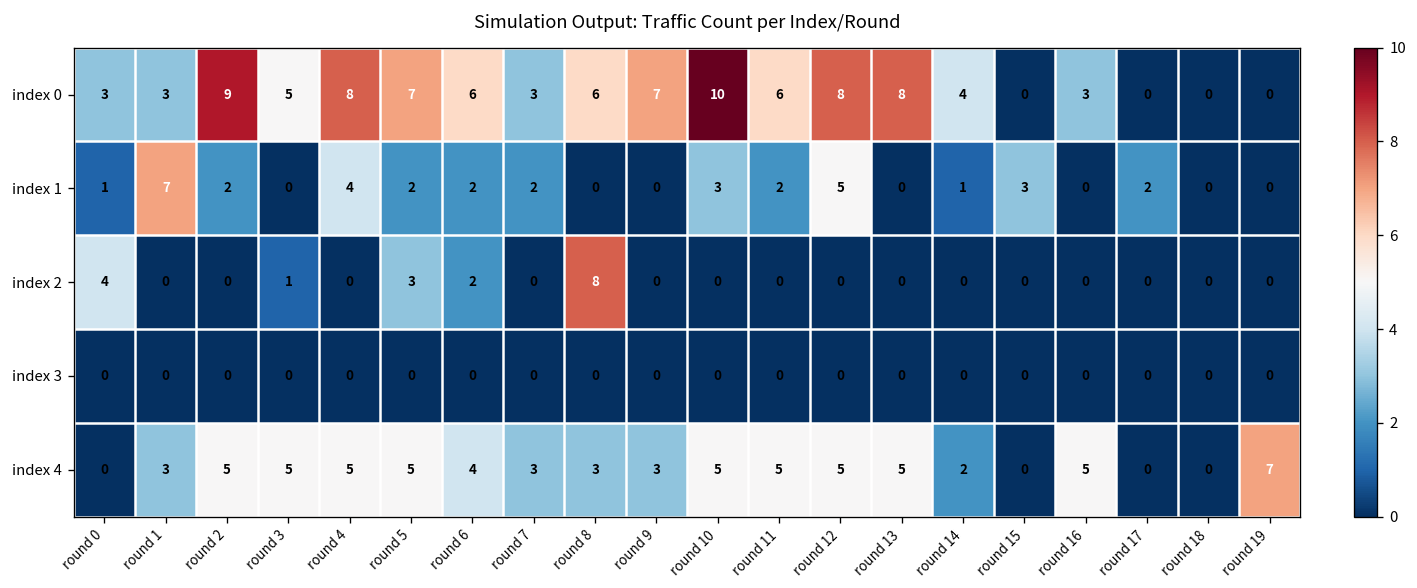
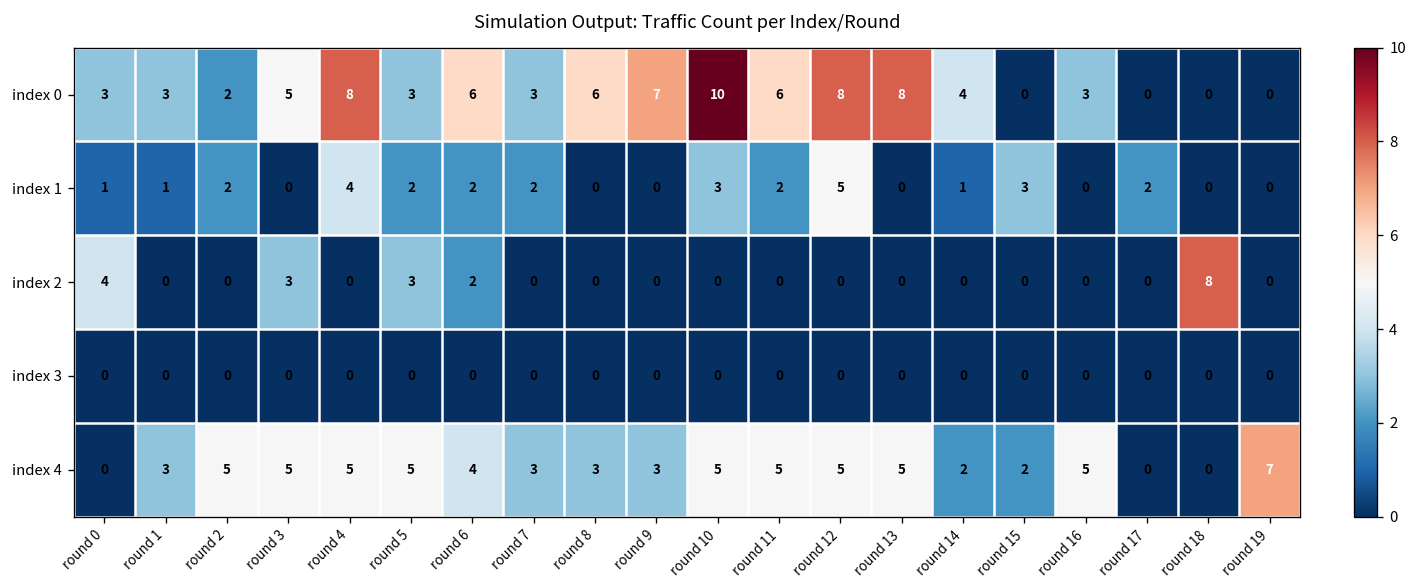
index 0, round 2: 9 -> 2
index 0, round 5: 7 -> 3
index 1, round 1: 7 -> 1
index 2, round 3: 1 -> 3
index 2, round 8: 8 -> 0
index 2, round 18: 0 -> 8
index 4, round 15: 0 -> 2
